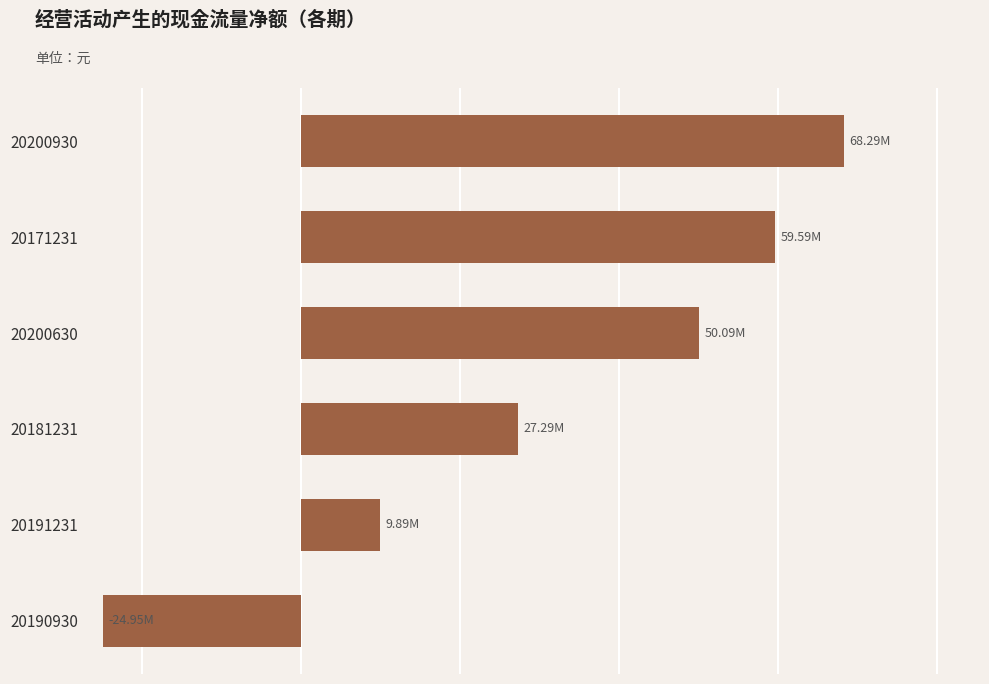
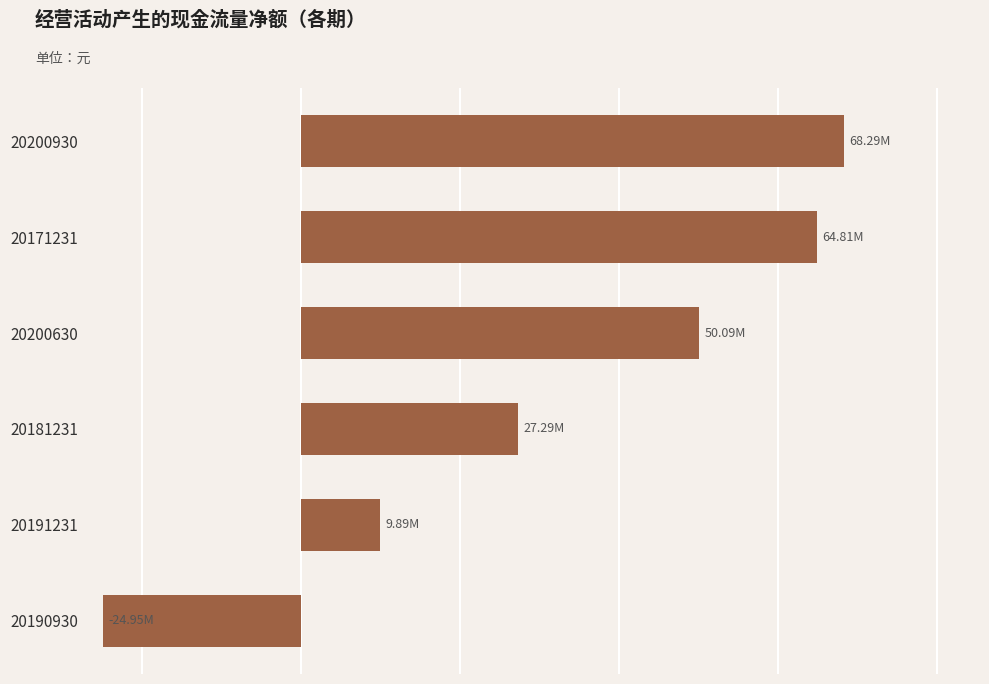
20171231: 59.59M -> 64.81M
